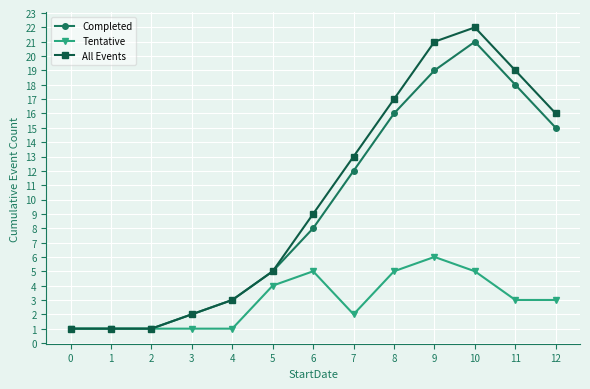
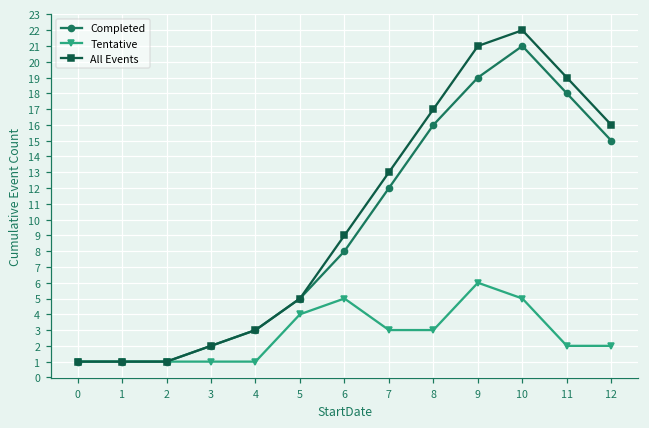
Tentative, 7: 2 -> 3
Tentative, 8: 5 -> 3
Tentative, 11: 3 -> 2
Tentative, 12: 3 -> 2
